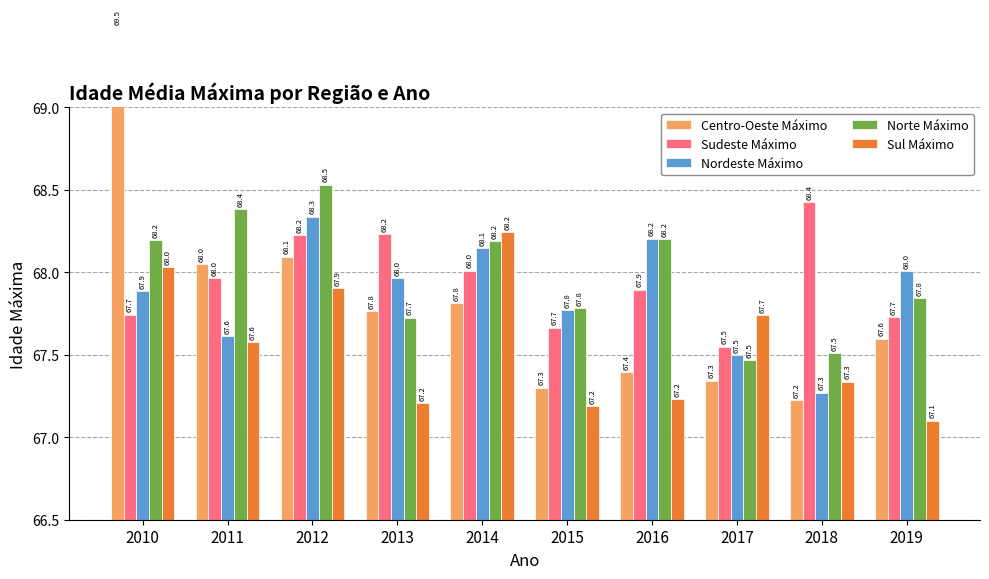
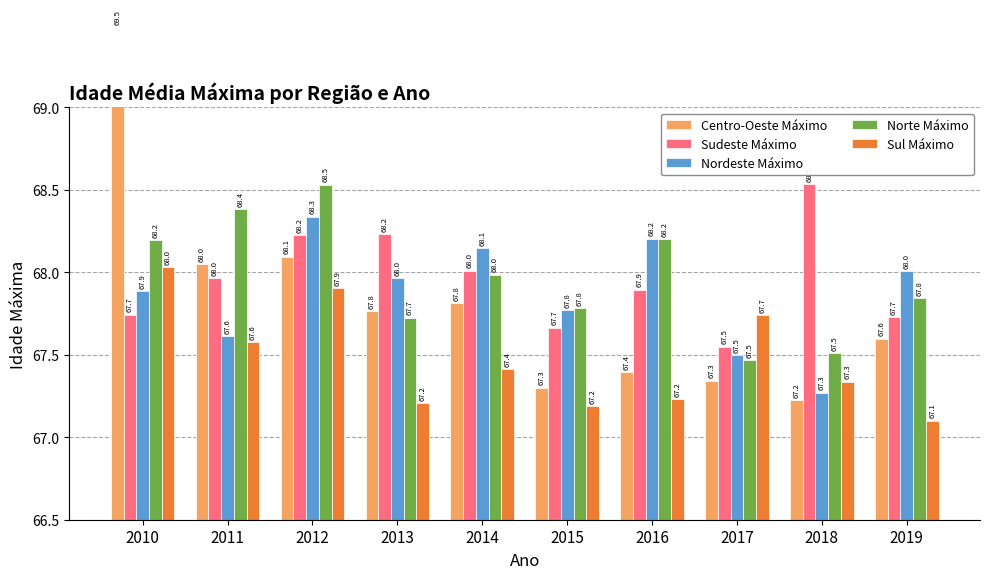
Norte Máximo, 2014: 68.2 -> 68.0
Sul Máximo, 2014: 68.2 -> 67.4
Sudeste Máximo, 2018: 68.43 -> 68.53
